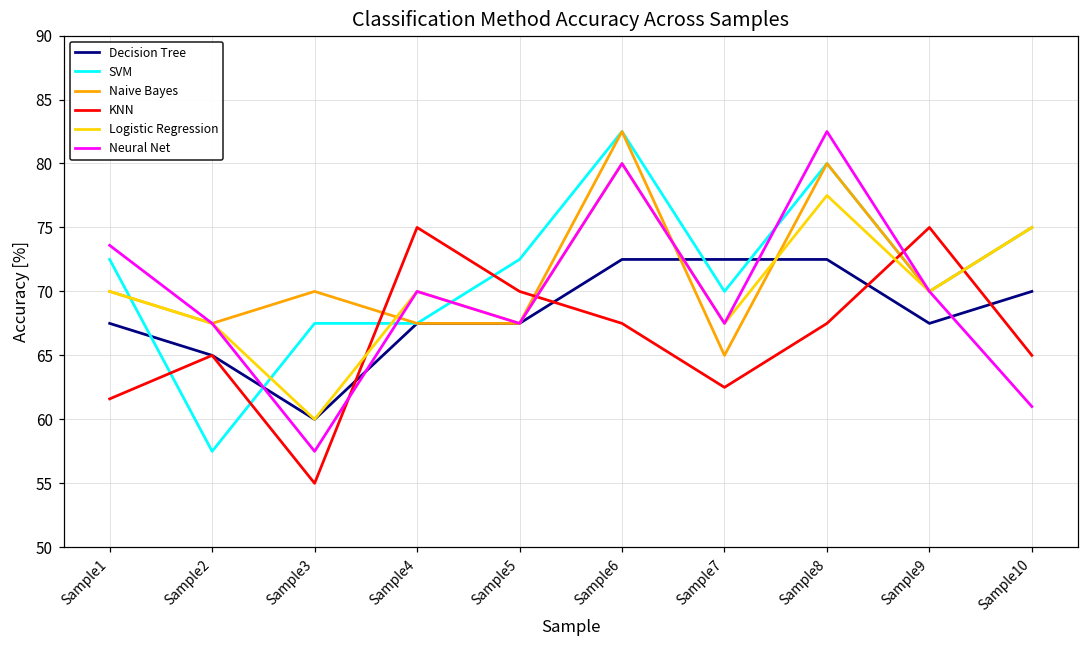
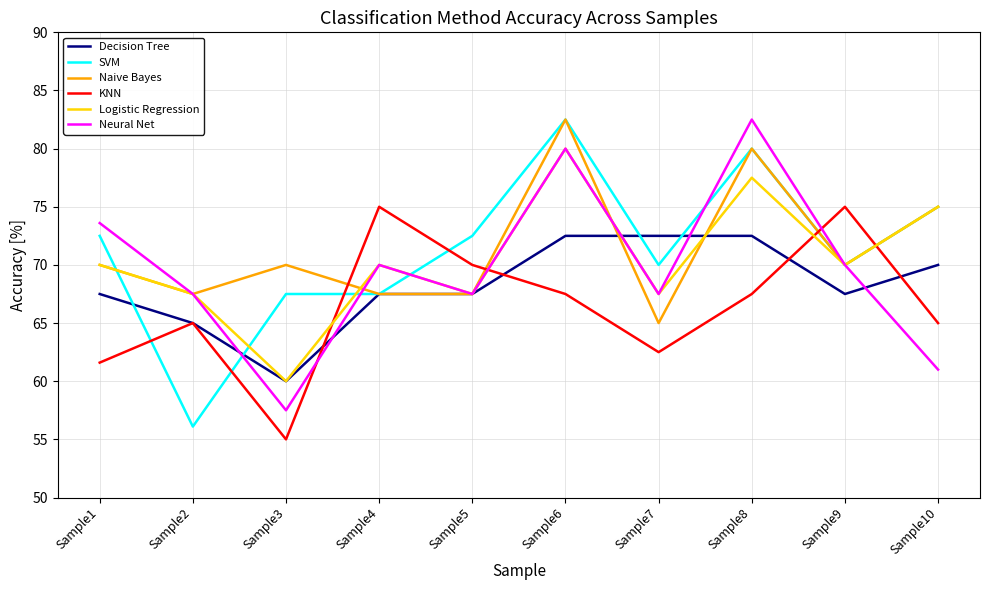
SVM, Sample2: 57.5 -> 56.1
